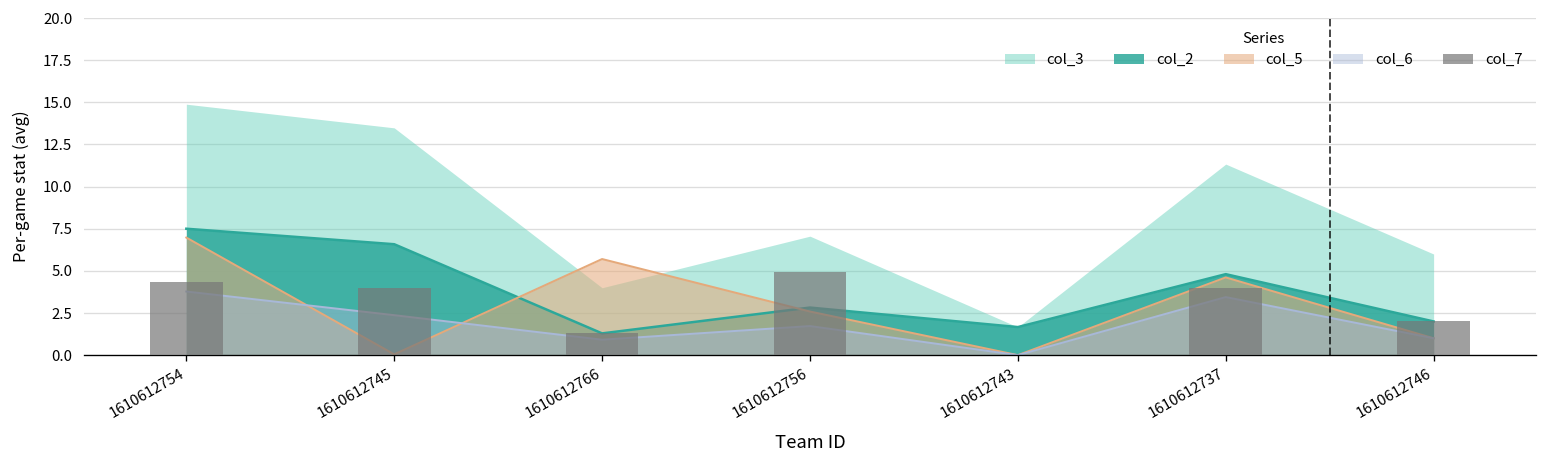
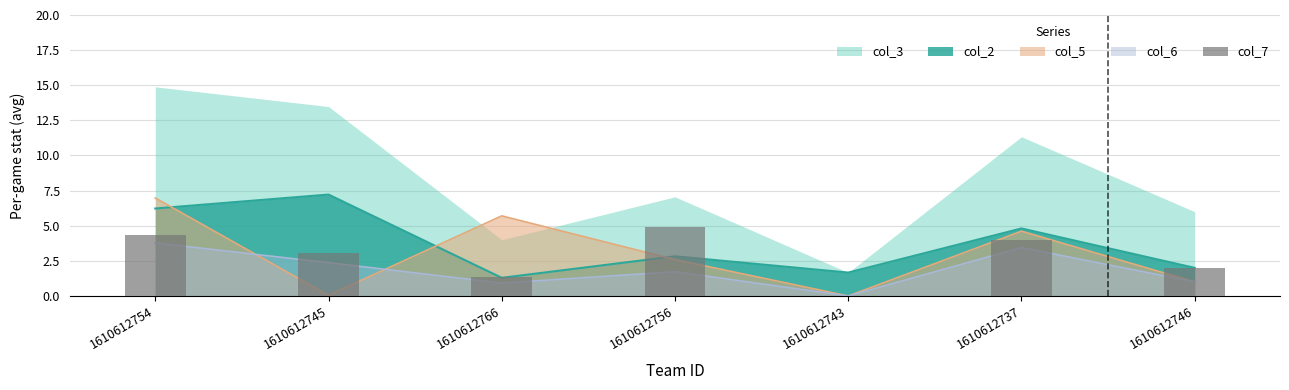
col_2, 1610612754: 7.5 -> 6.2
col_7, 1610612745: 4.0 -> 3.1
col_2, 1610612745: 6.6 -> 7.2
